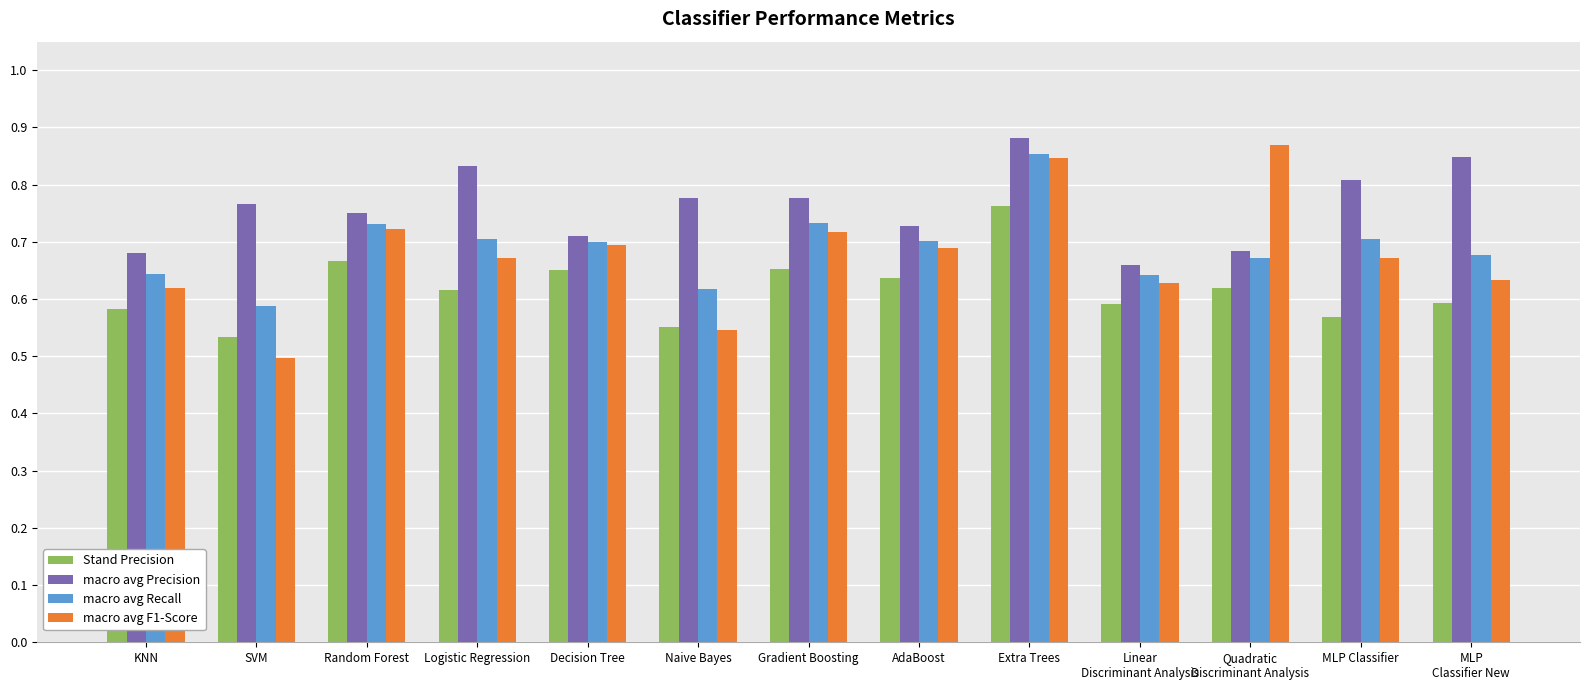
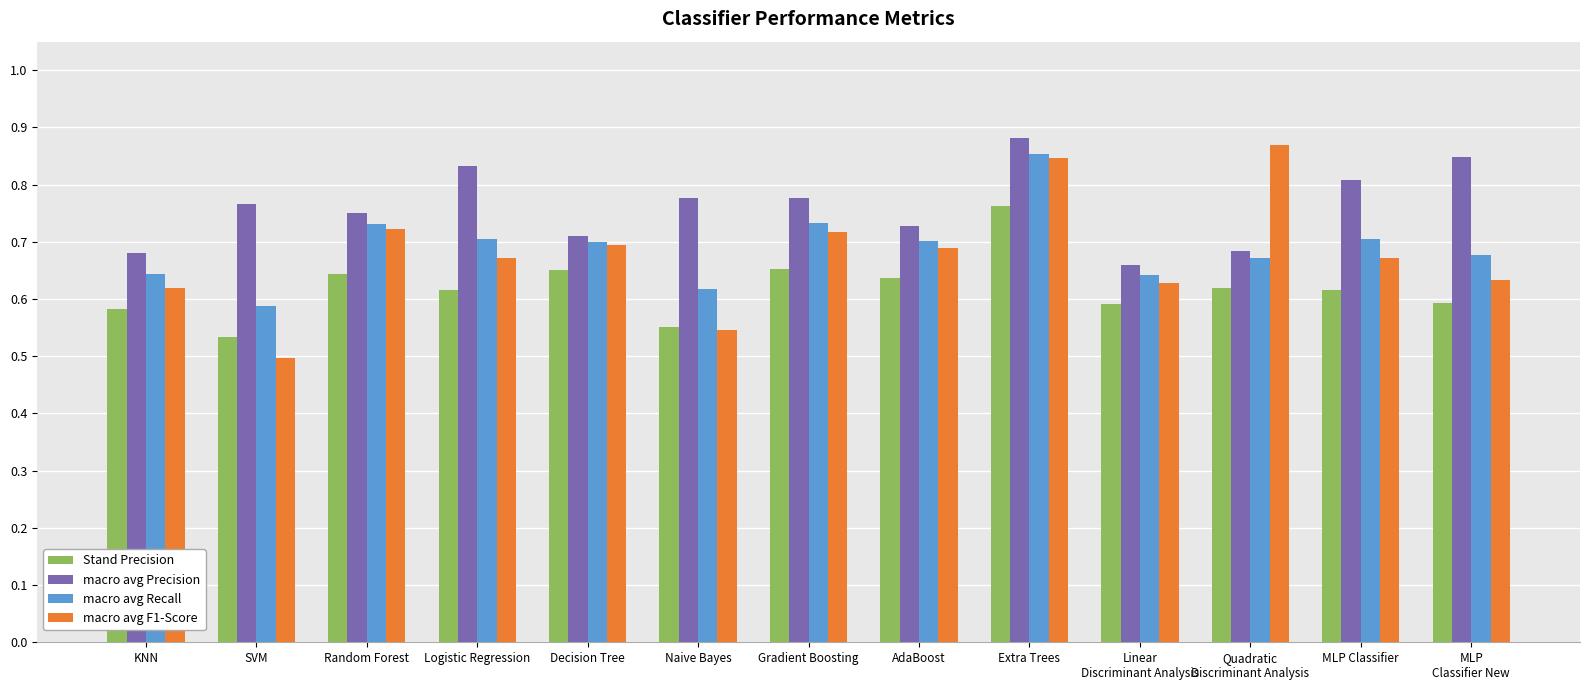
Stand Precision, Random Forest: 0.67 -> 0.64
Stand Precision, MLP Classifier: 0.57 -> 0.62
